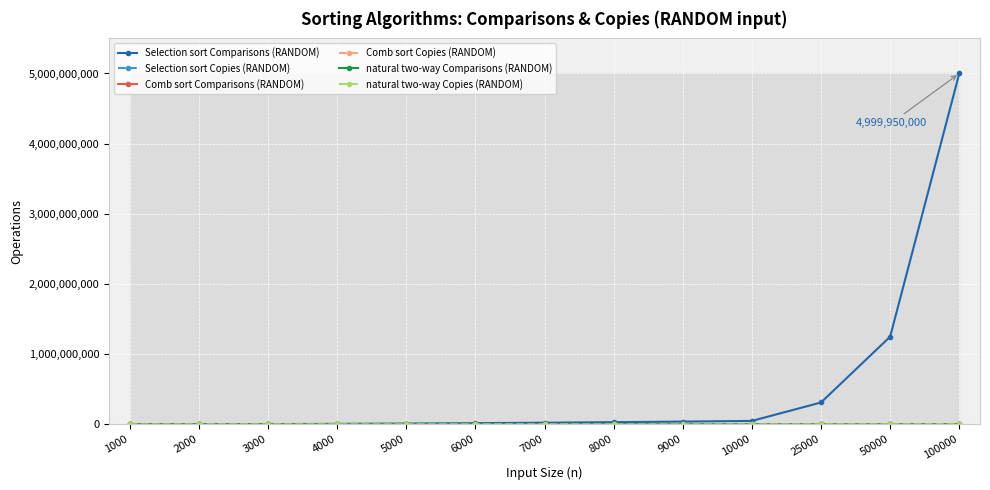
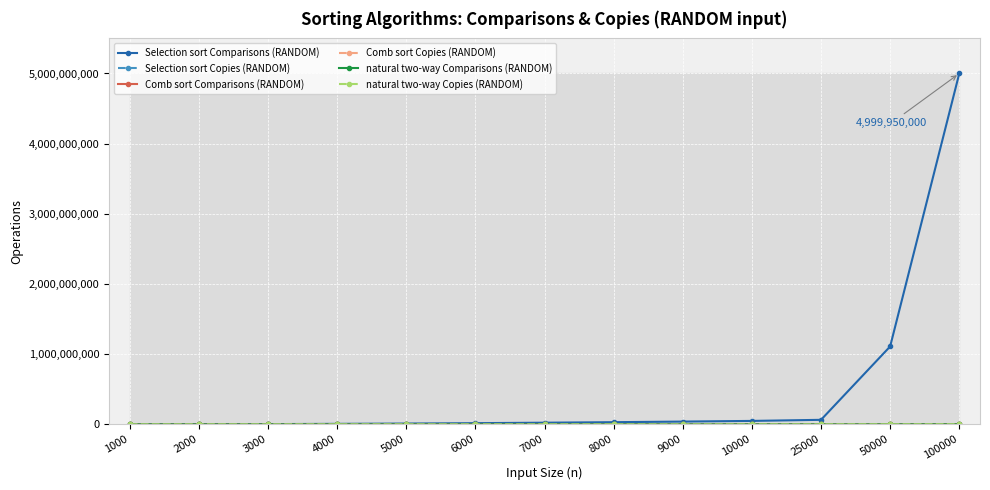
Selection sort Comparisons (RANDOM), 25000: 300,000,000 -> 100,000,000
Selection sort Comparisons (RANDOM), 50000: 1,200,000,000 -> 1,100,000,000
